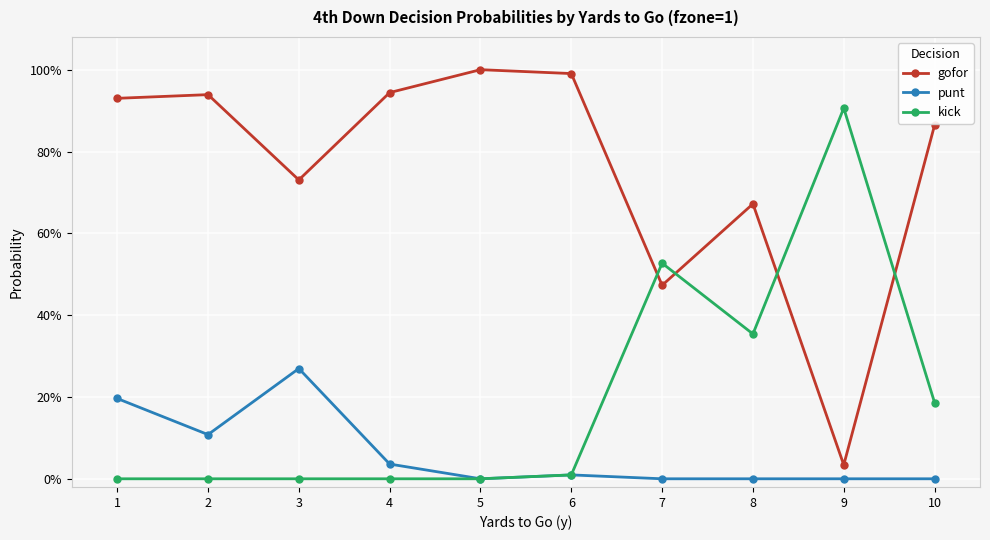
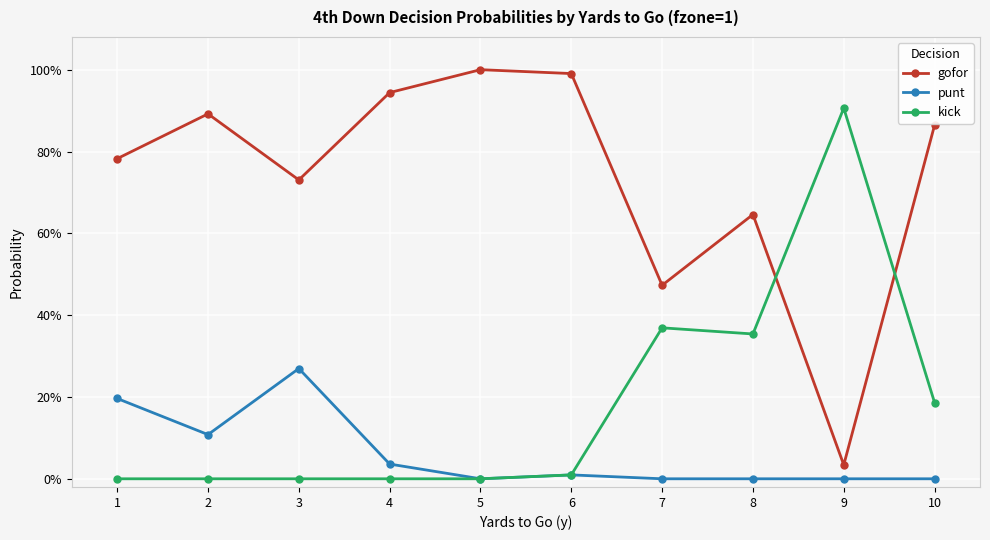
gofor, 1: 93% -> 78%
gofor, 2: 94% -> 89%
kick, 7: 53% -> 37%
gofor, 8: 67% -> 65%
